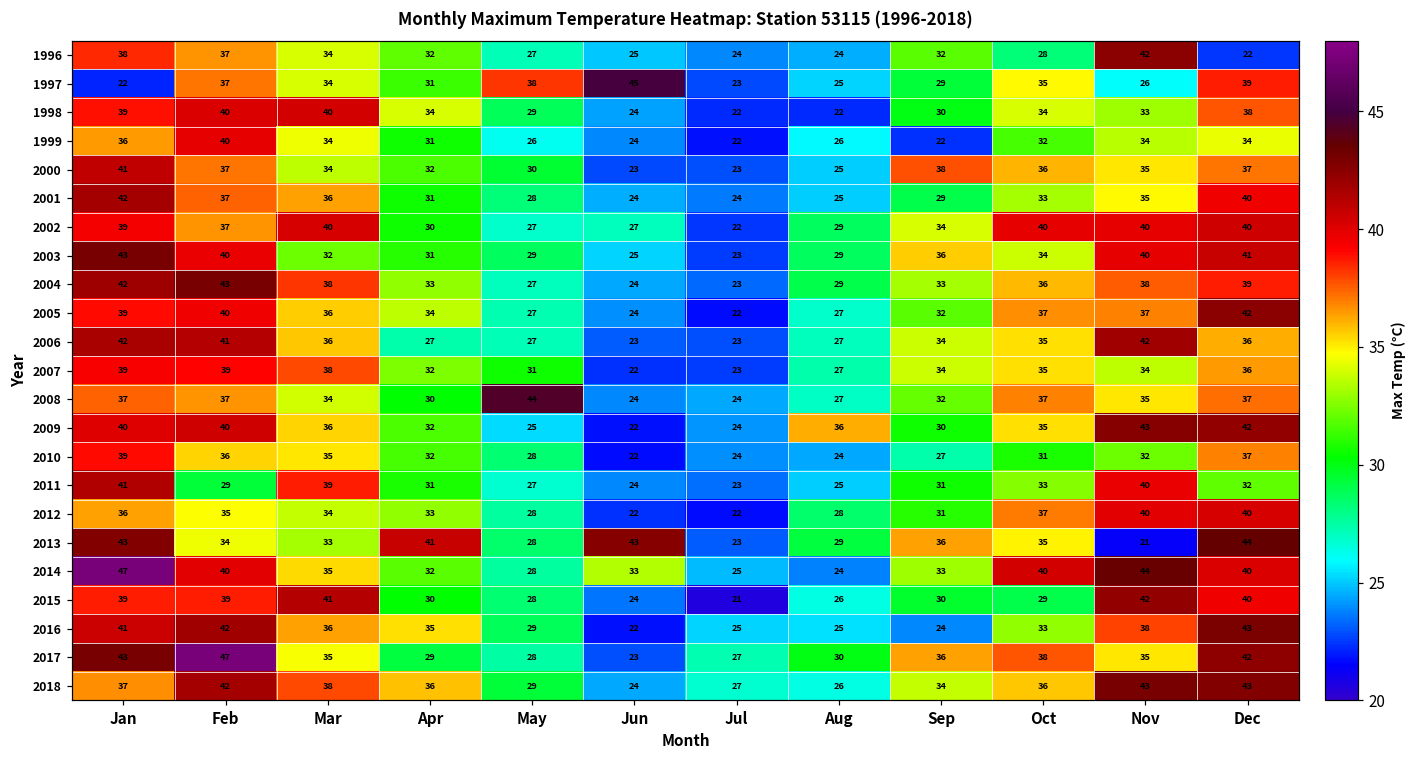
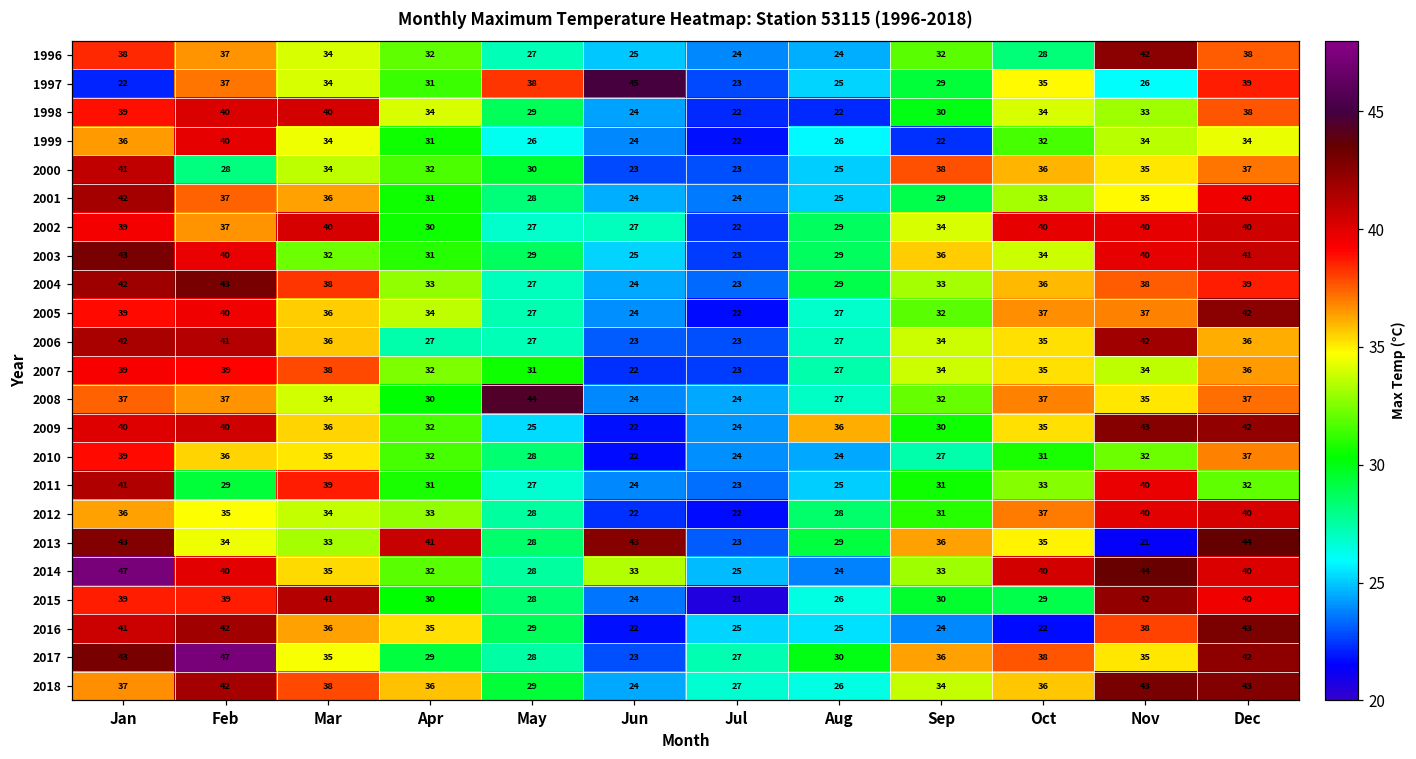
1996, Dec: 22 -> 38
2000, Feb: 37 -> 28
2016, Oct: 33 -> 22
